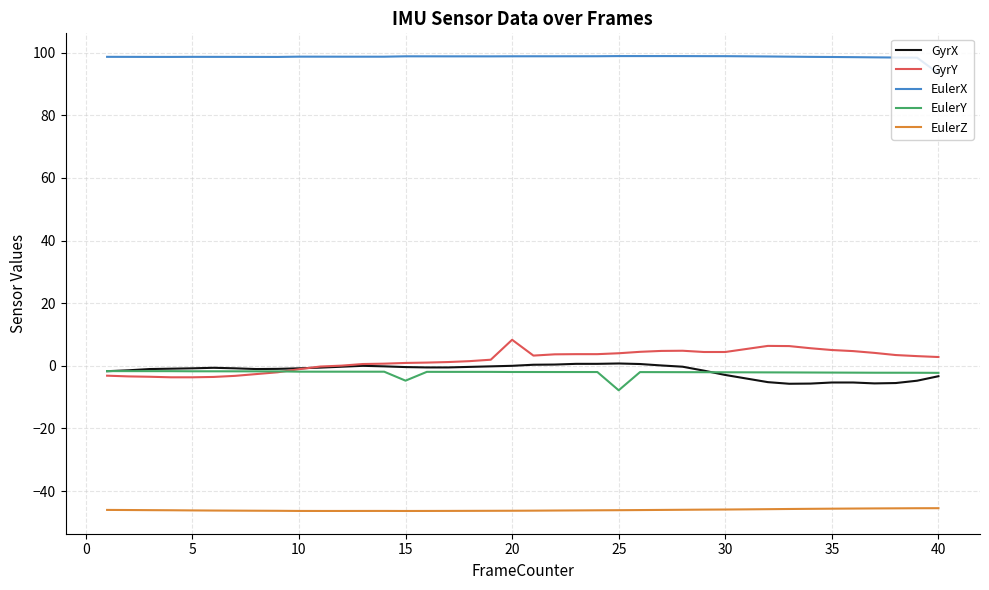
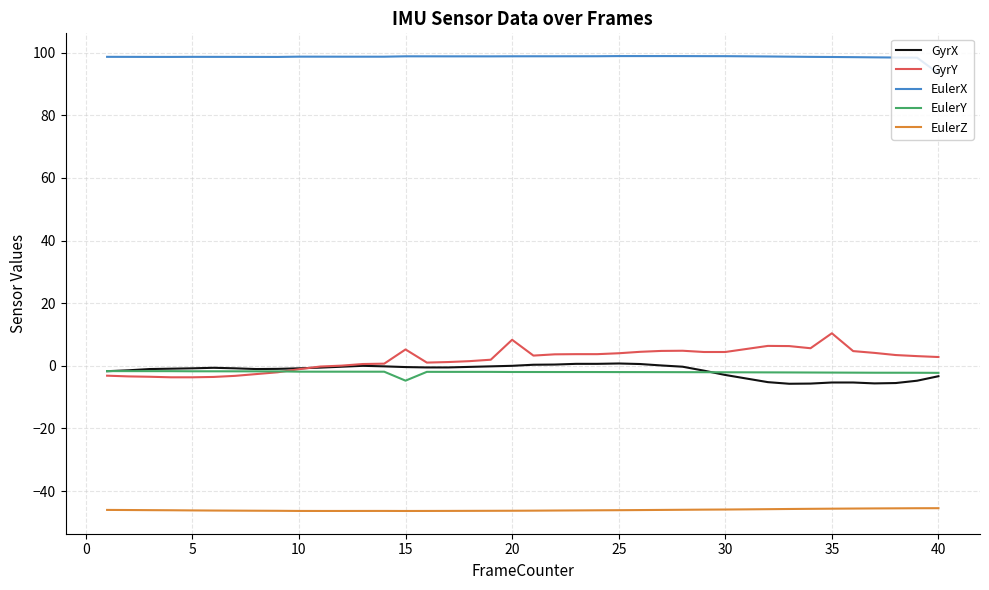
GyrY, 15: 1 -> 5
EulerY, 25: -8 -> -2
GyrY, 35: 5 -> 10
